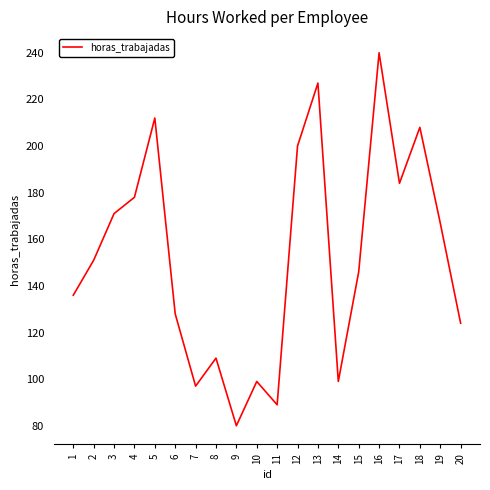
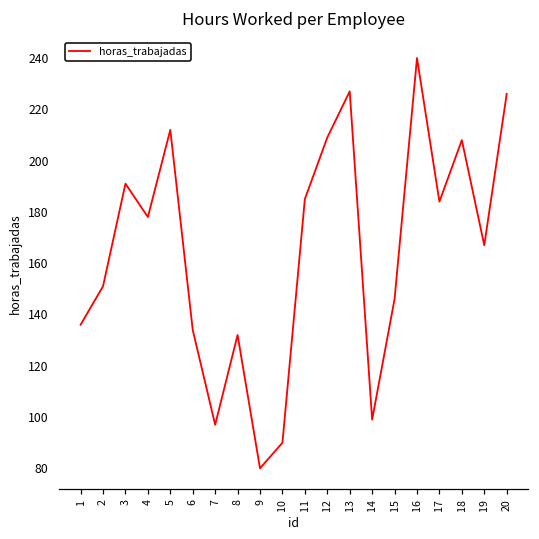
3: 171 -> 191
6: 128 -> 134
8: 109 -> 132
10: 99 -> 90
11: 89 -> 185
12: 200 -> 209
20: 124 -> 226
